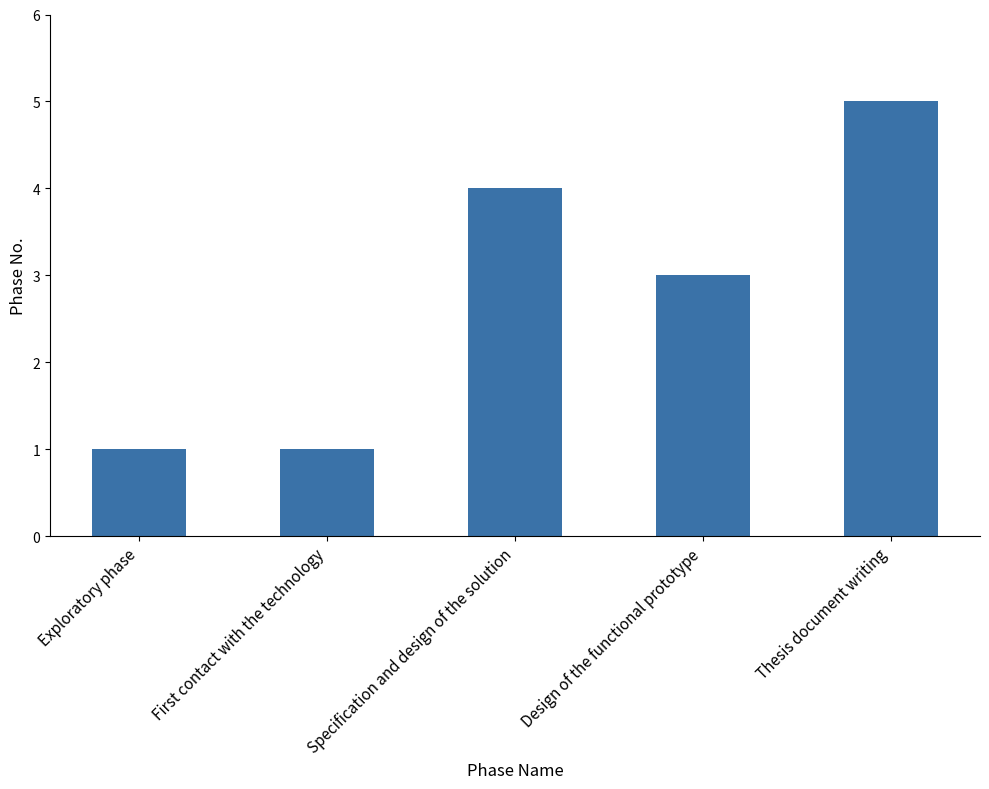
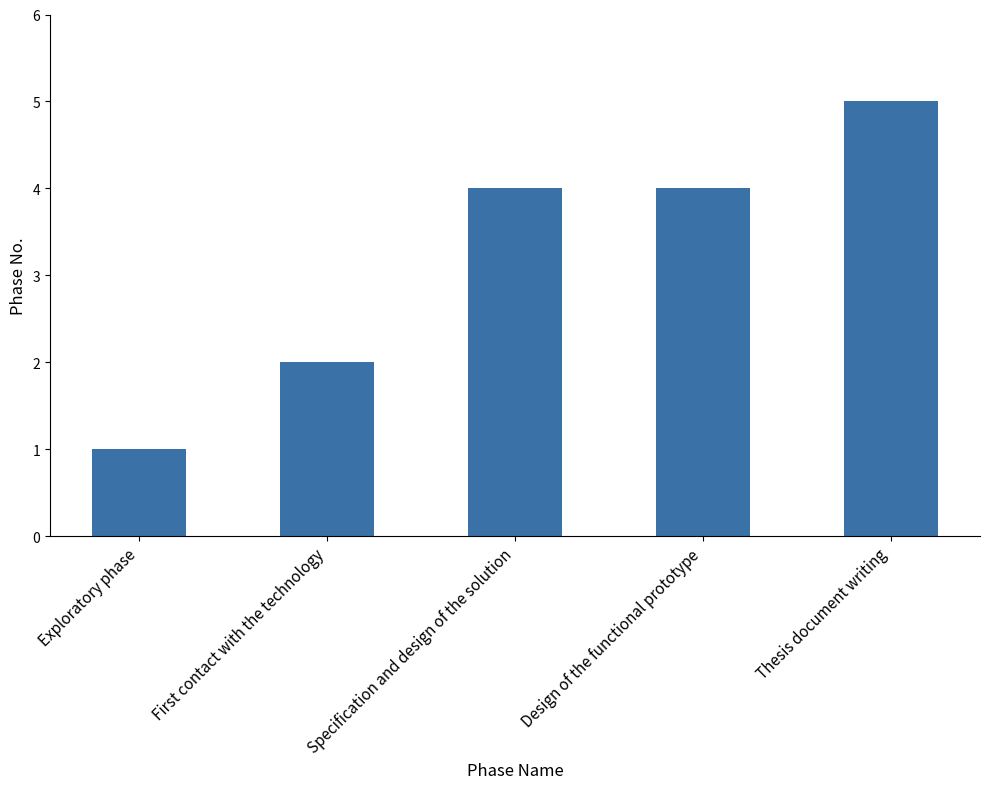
First contact with the technology: 1 -> 2
Design of the functional prototype: 3 -> 4
